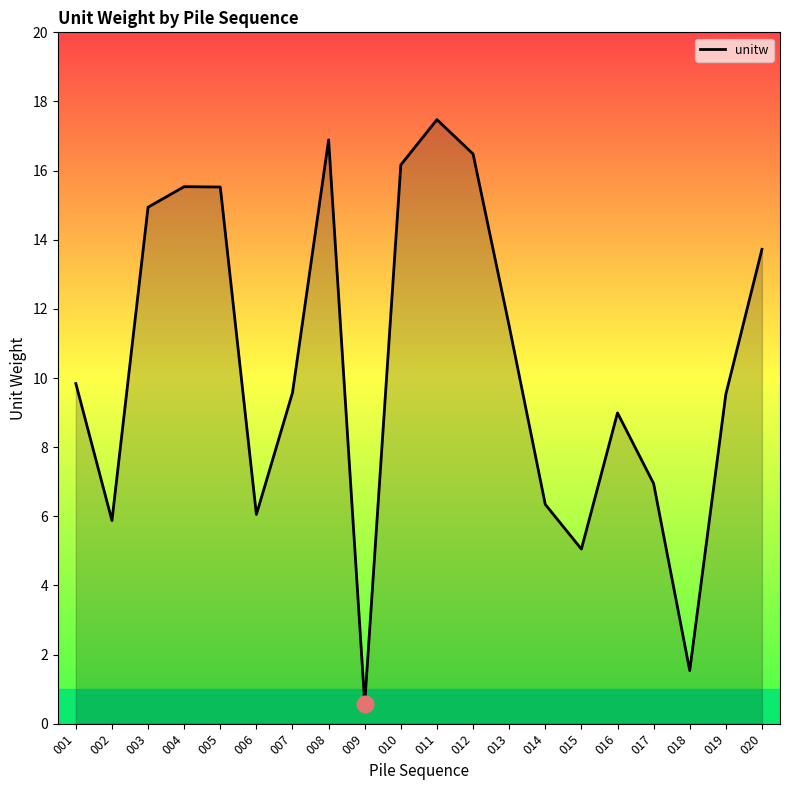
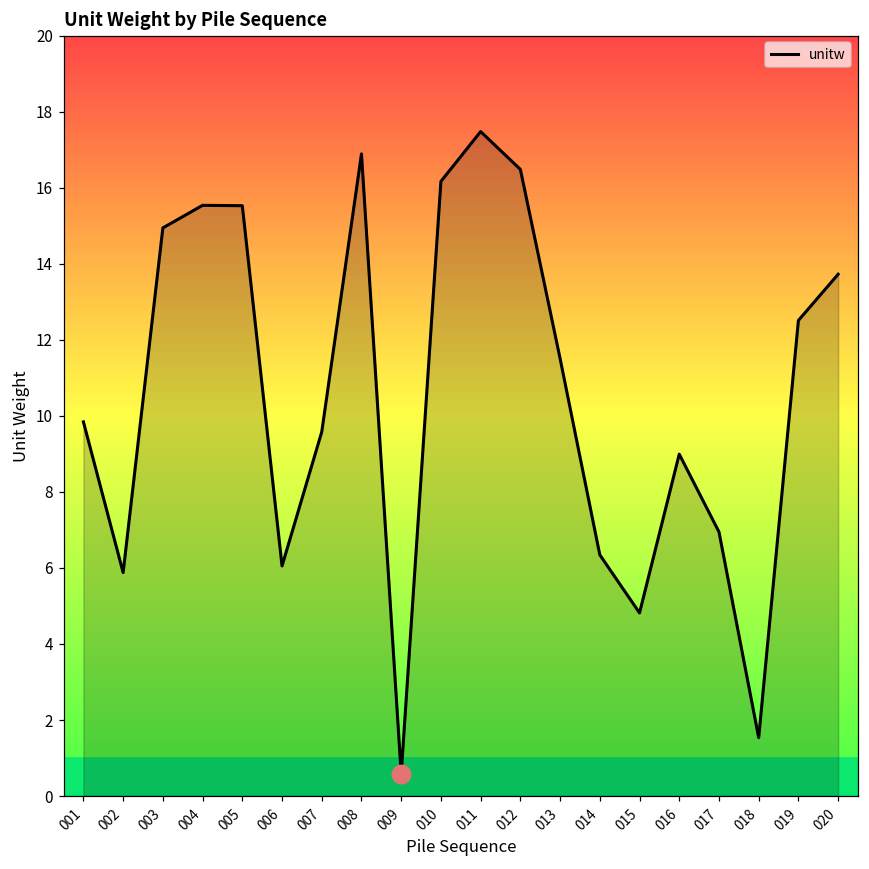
unitw, 015: 5.1 -> 4.8
unitw, 019: 9.5 -> 12.5
